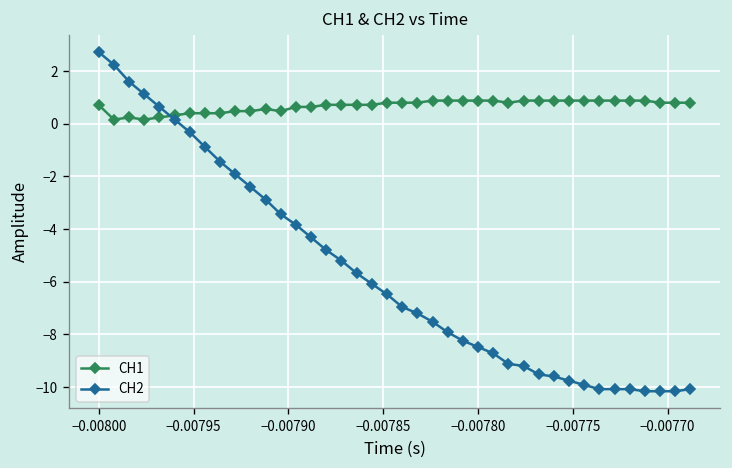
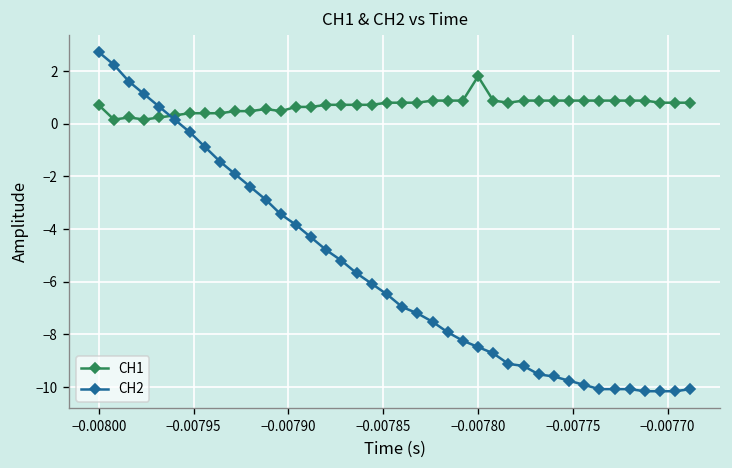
CH1, −0.00780: 0.9 -> 1.8
